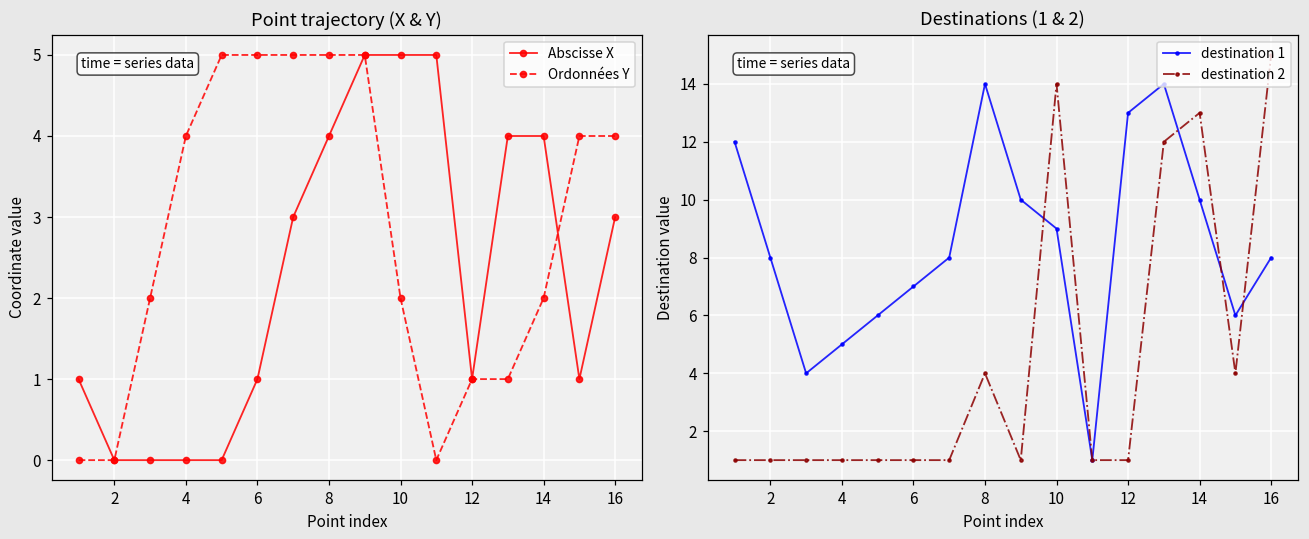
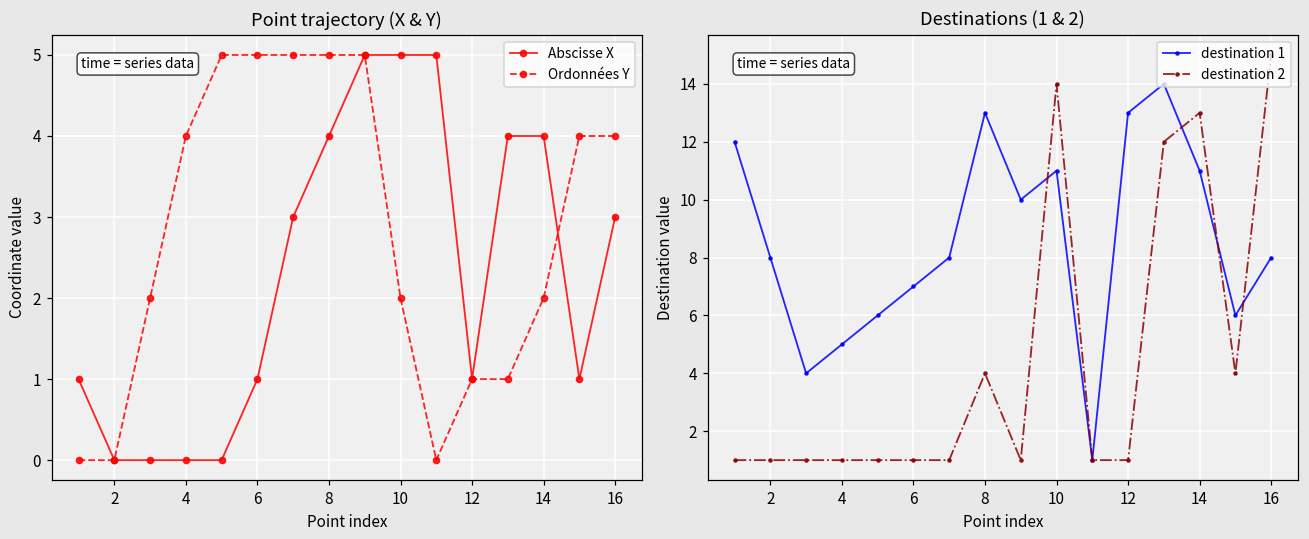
Destinations (1 & 2), destination 1, 8: 14 -> 13
Destinations (1 & 2), destination 1, 10: 9 -> 11
Destinations (1 & 2), destination 1, 14: 10 -> 11
